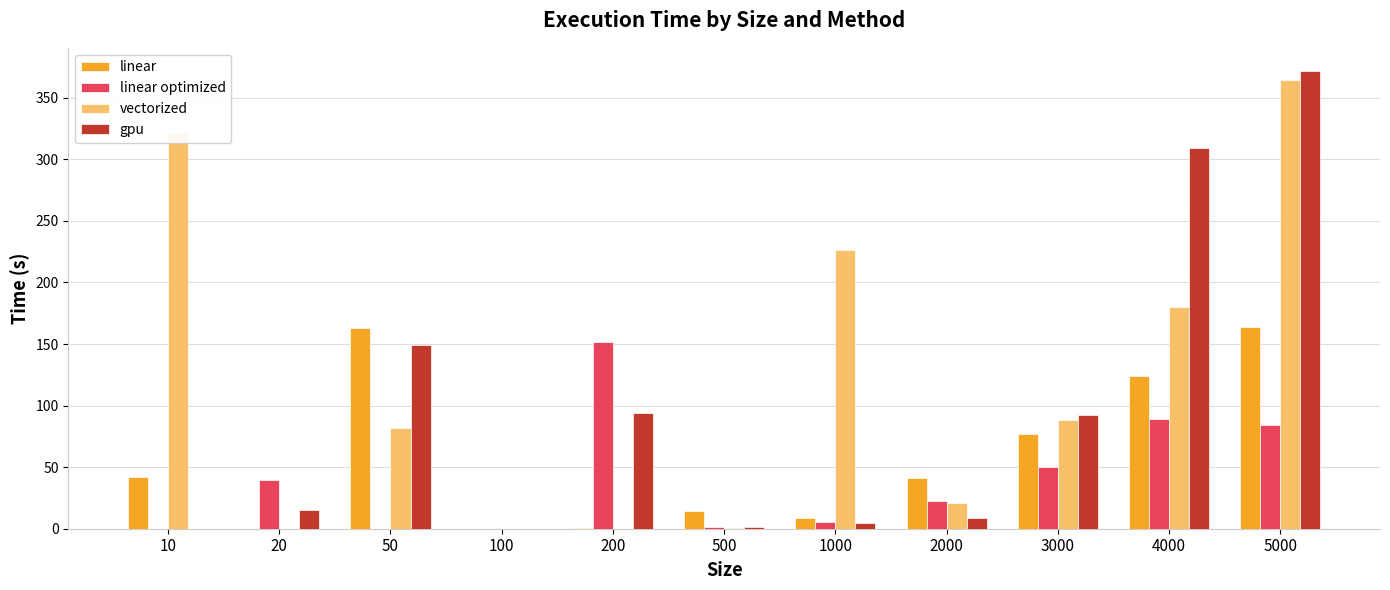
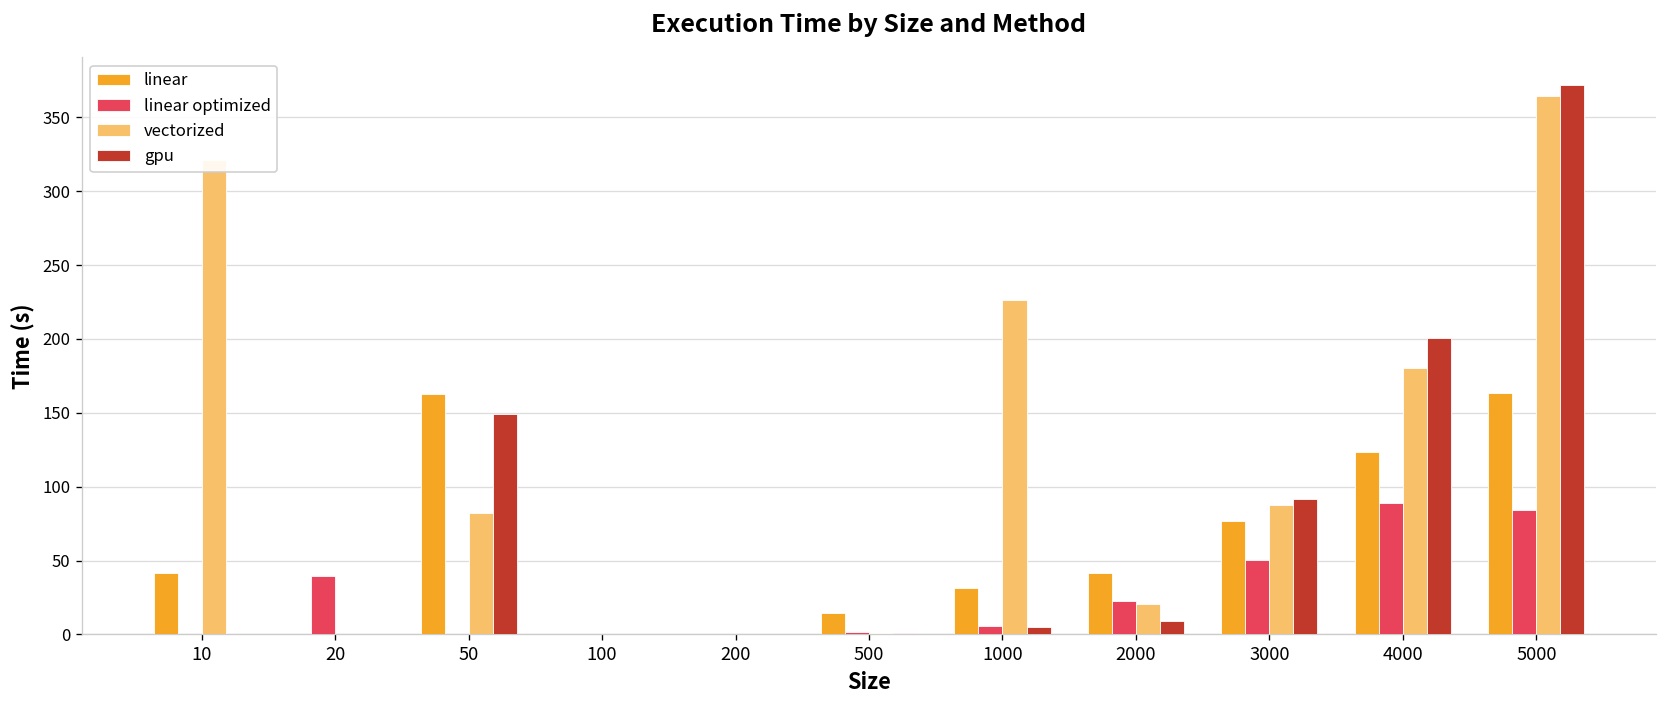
gpu, 20: 15 -> 0
linear optimized, 200: 152 -> 0
gpu, 200: 94 -> 0
linear, 1000: 9 -> 31
gpu, 4000: 309 -> 201
